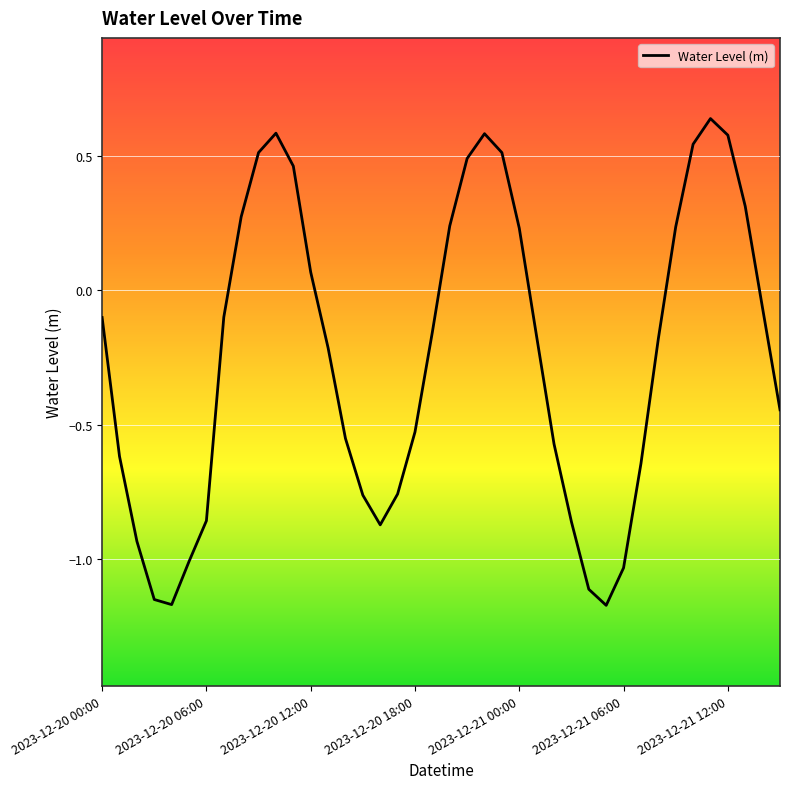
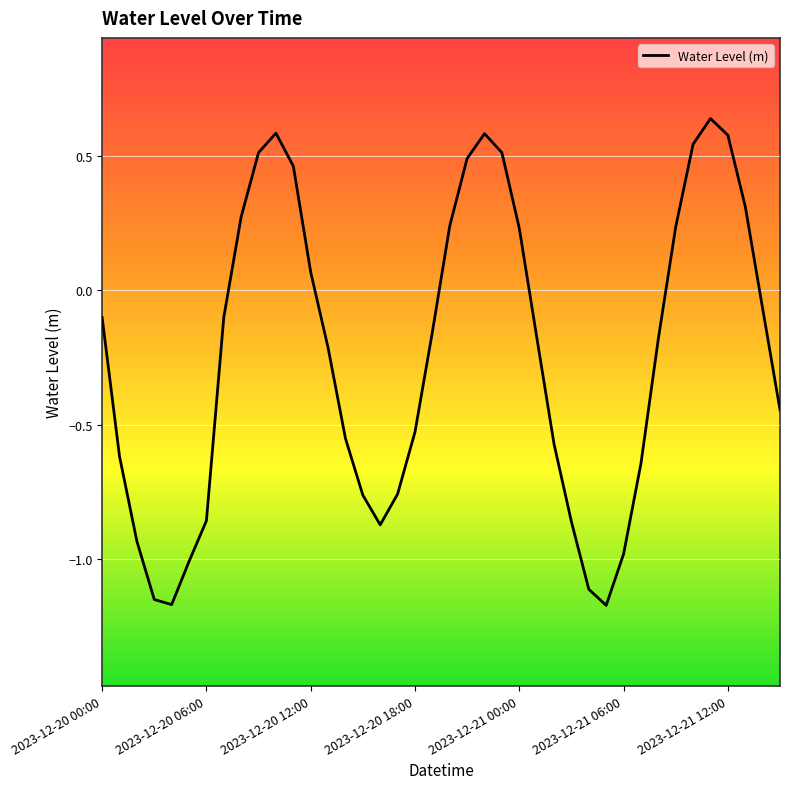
2023-12-21 06:00: -1.03 -> -0.98
